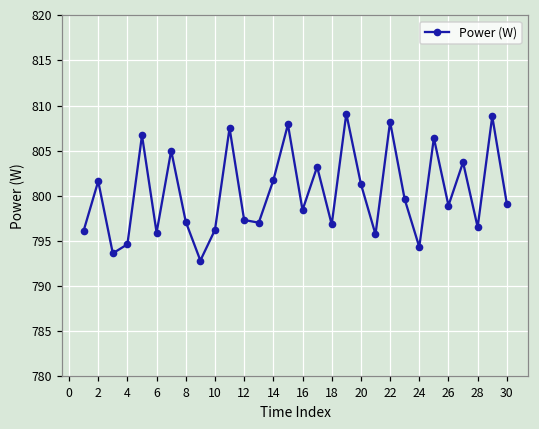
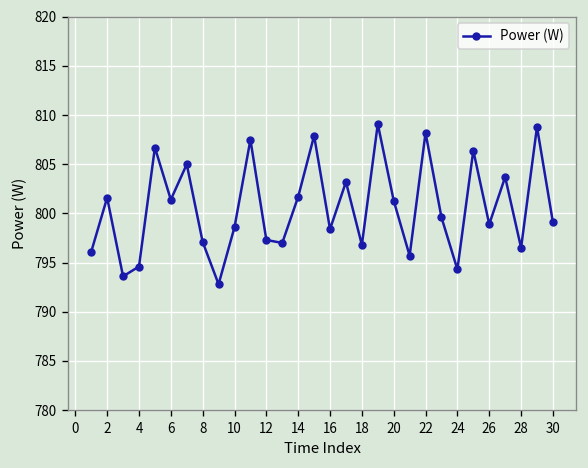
6: 796 -> 801
10: 796 -> 799
